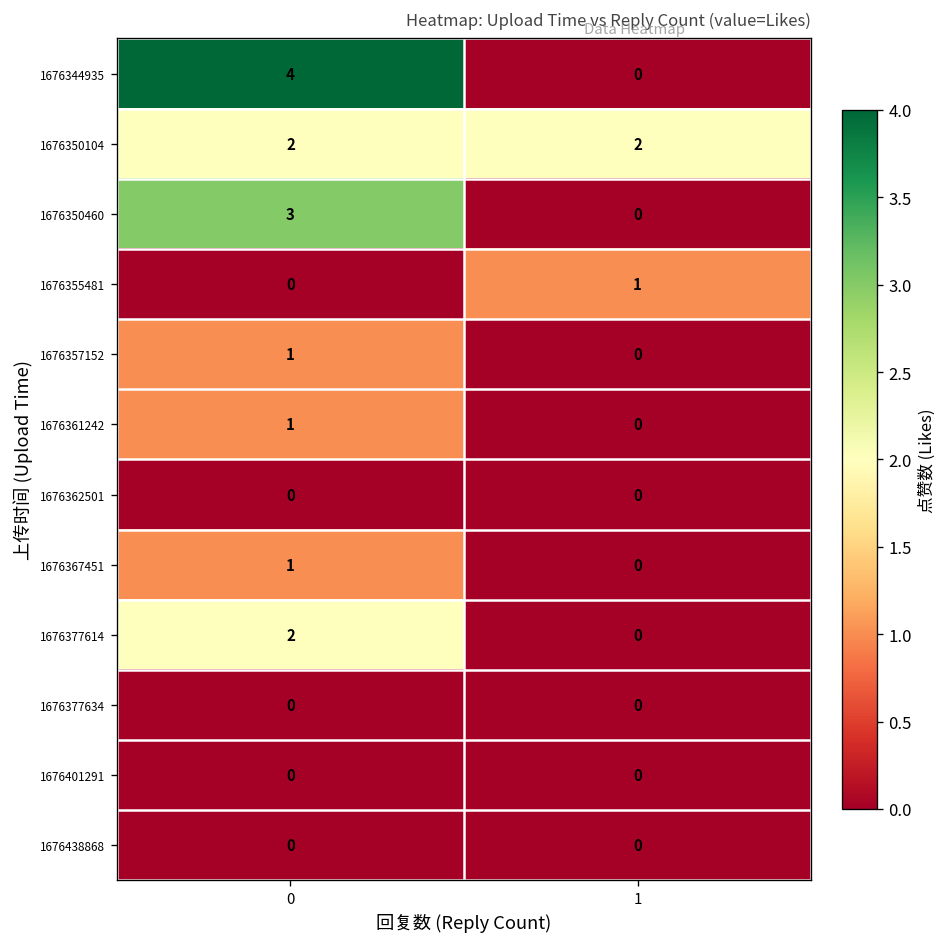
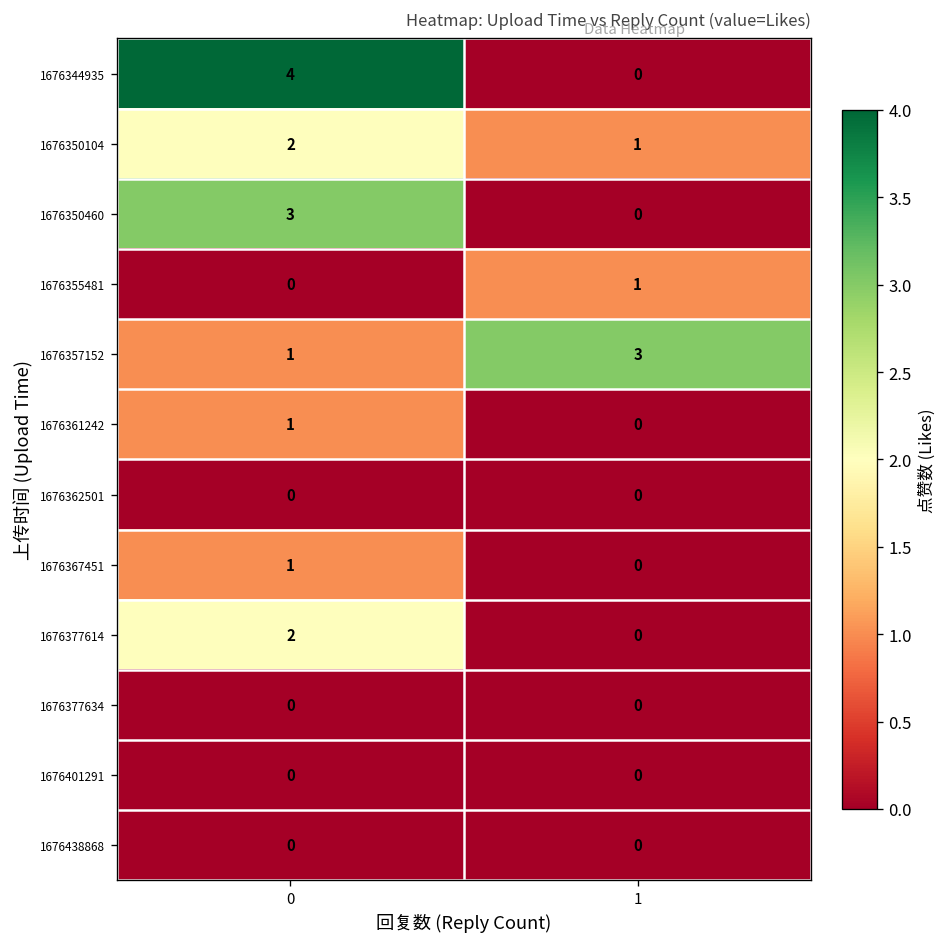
1676350104, 1: 2 -> 1
1676357152, 1: 0 -> 3
